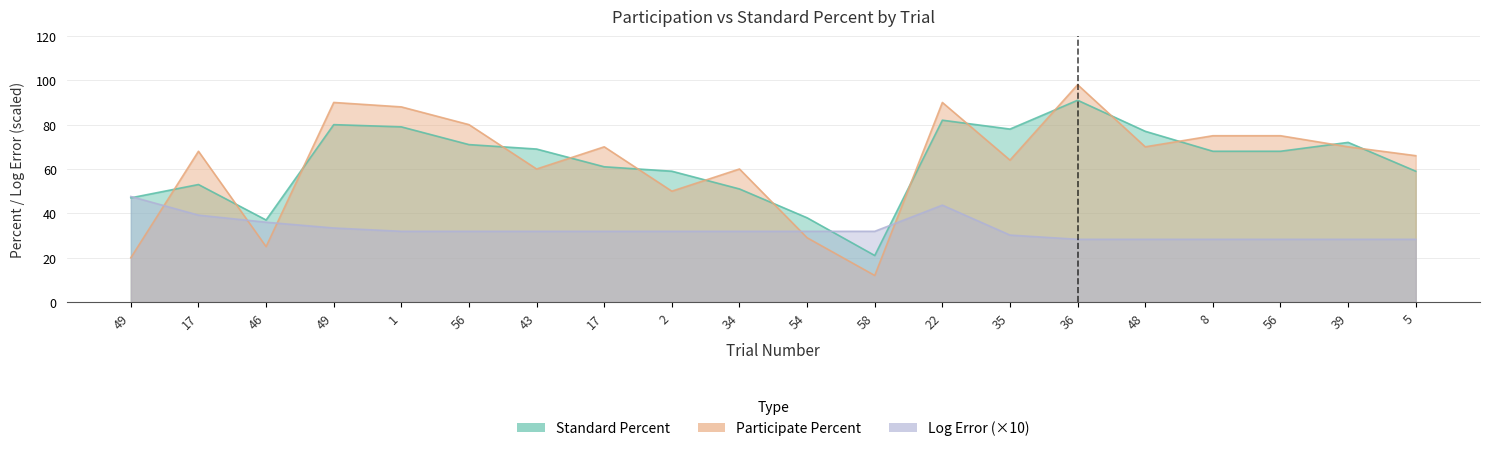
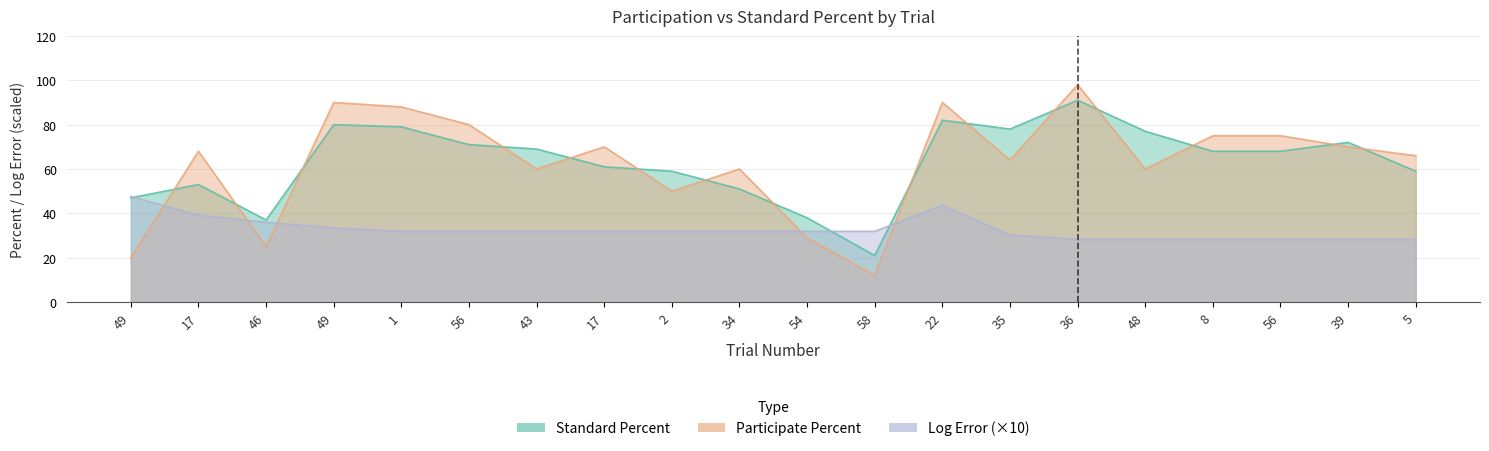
Participate Percent, 48: 70 -> 60
